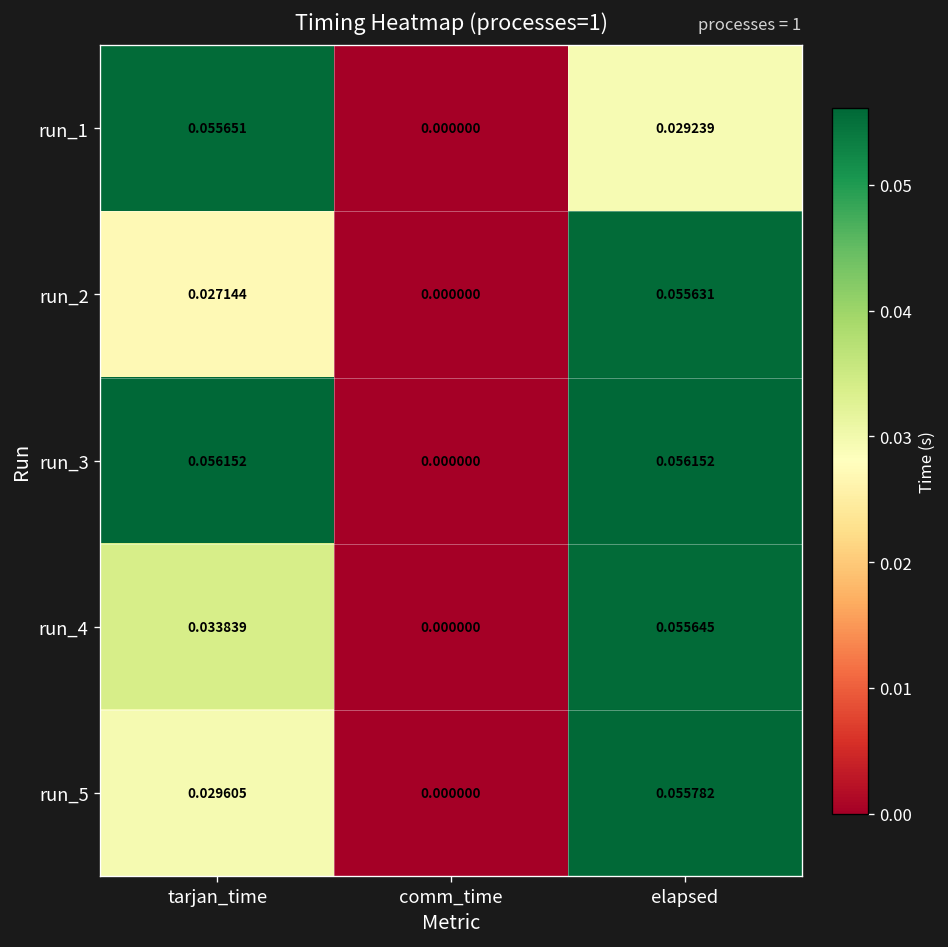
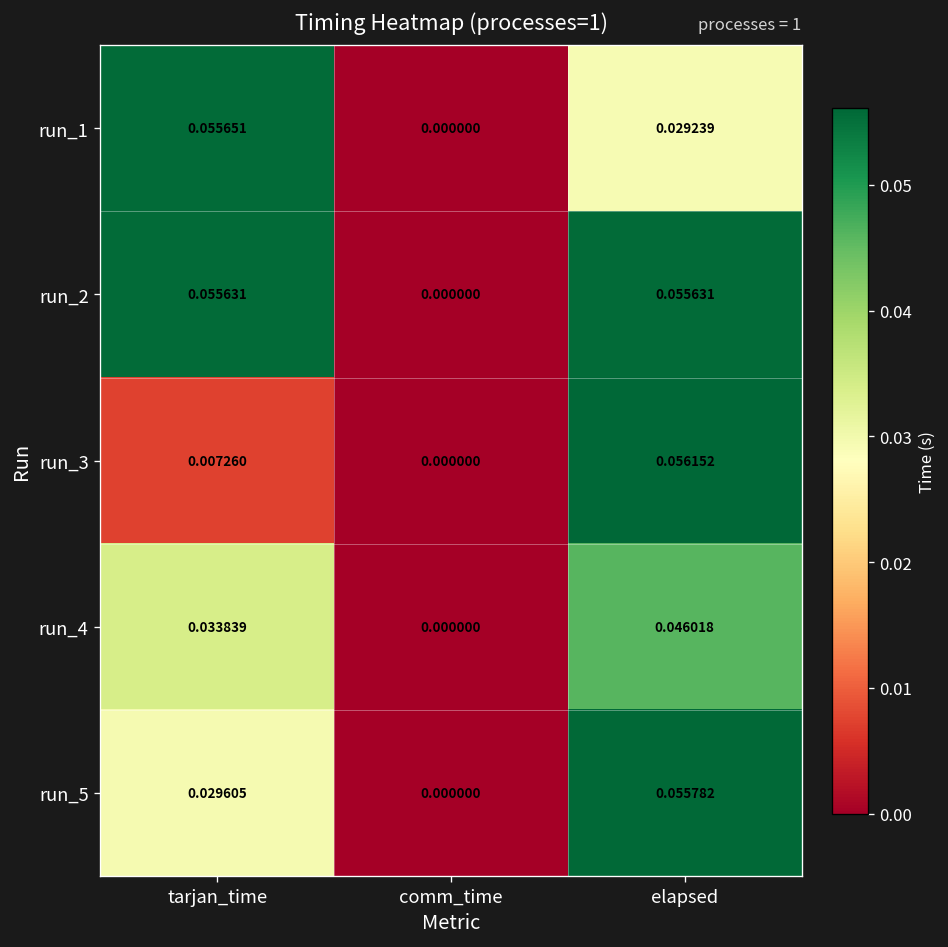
run_2, tarjan_time: 0.027144 -> 0.055631
run_3, tarjan_time: 0.056152 -> 0.007260
run_4, elapsed: 0.055645 -> 0.046018
